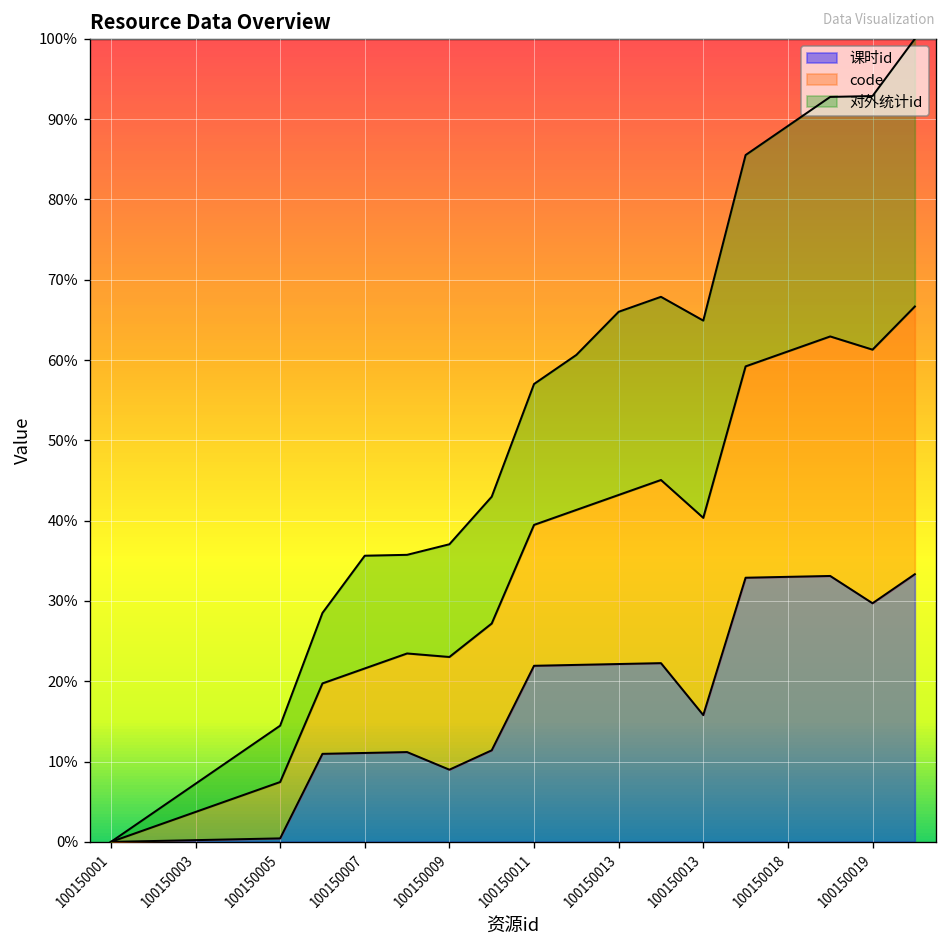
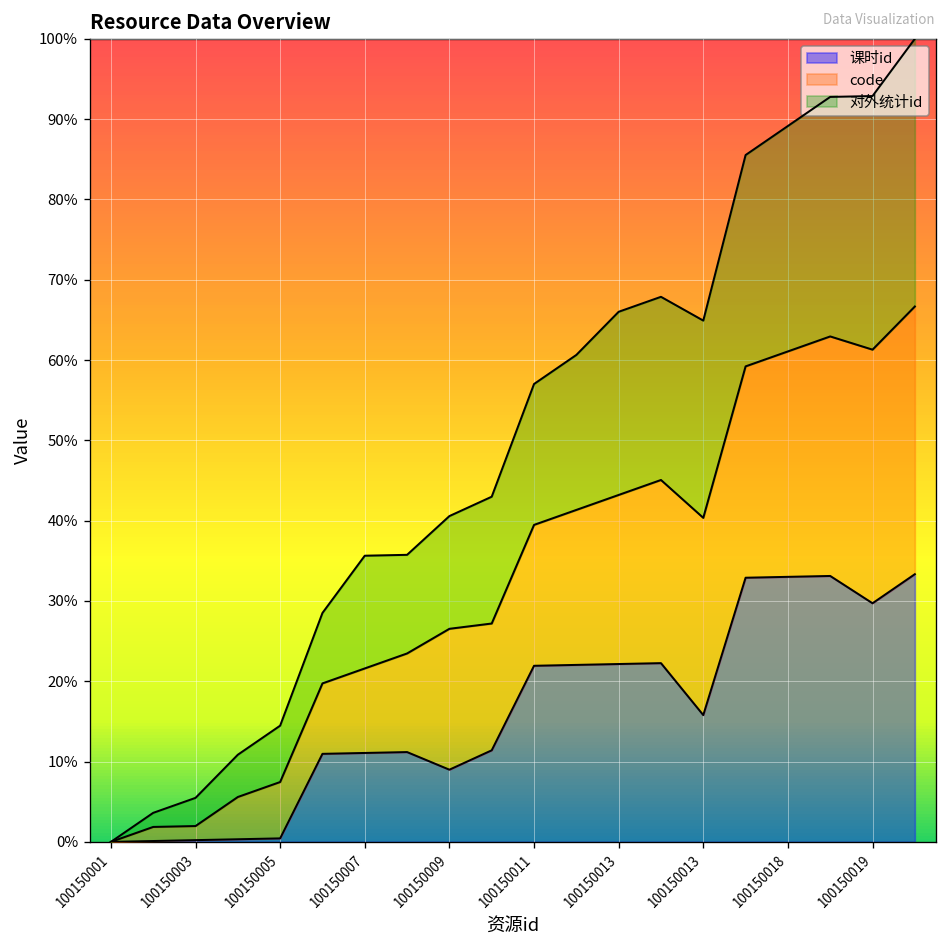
code, 100150003: 4% -> 2%
code, 100150009: 14% -> 18%
